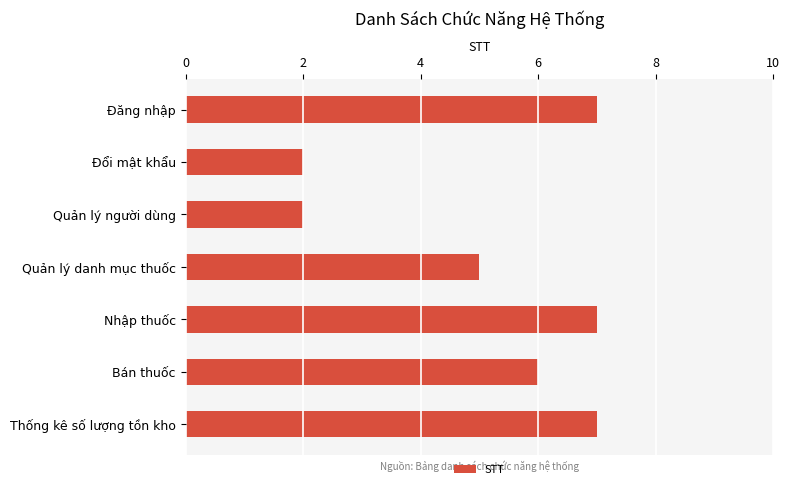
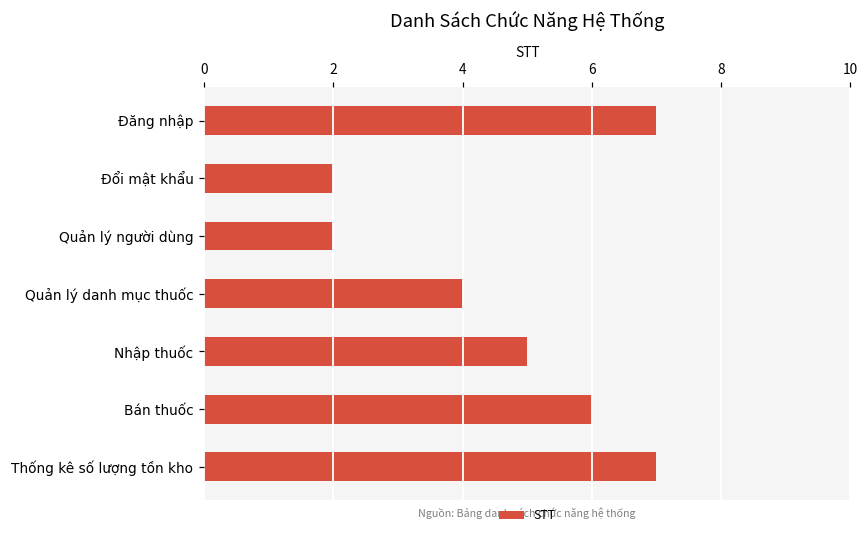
Quản lý danh mục thuốc: 5 -> 4
Nhập thuốc: 7 -> 5
